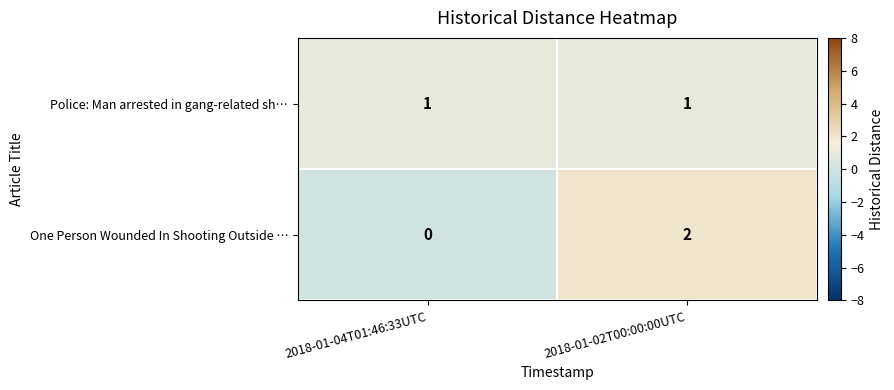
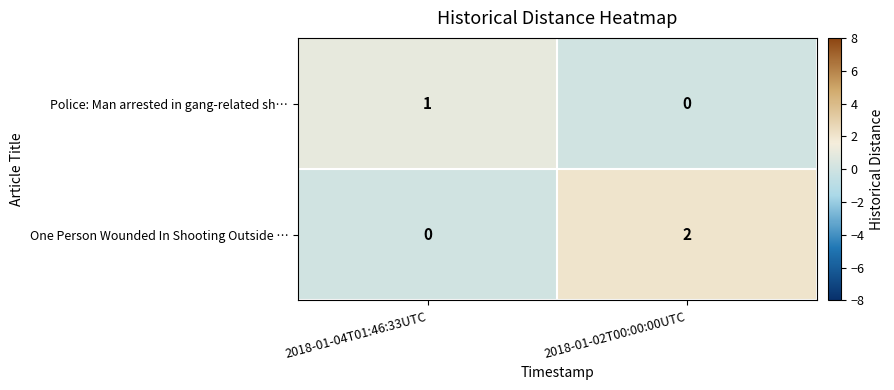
Police: Man arrested in gang-related sh…, 2018-01-02T00:00:00UTC: 1 -> 0
